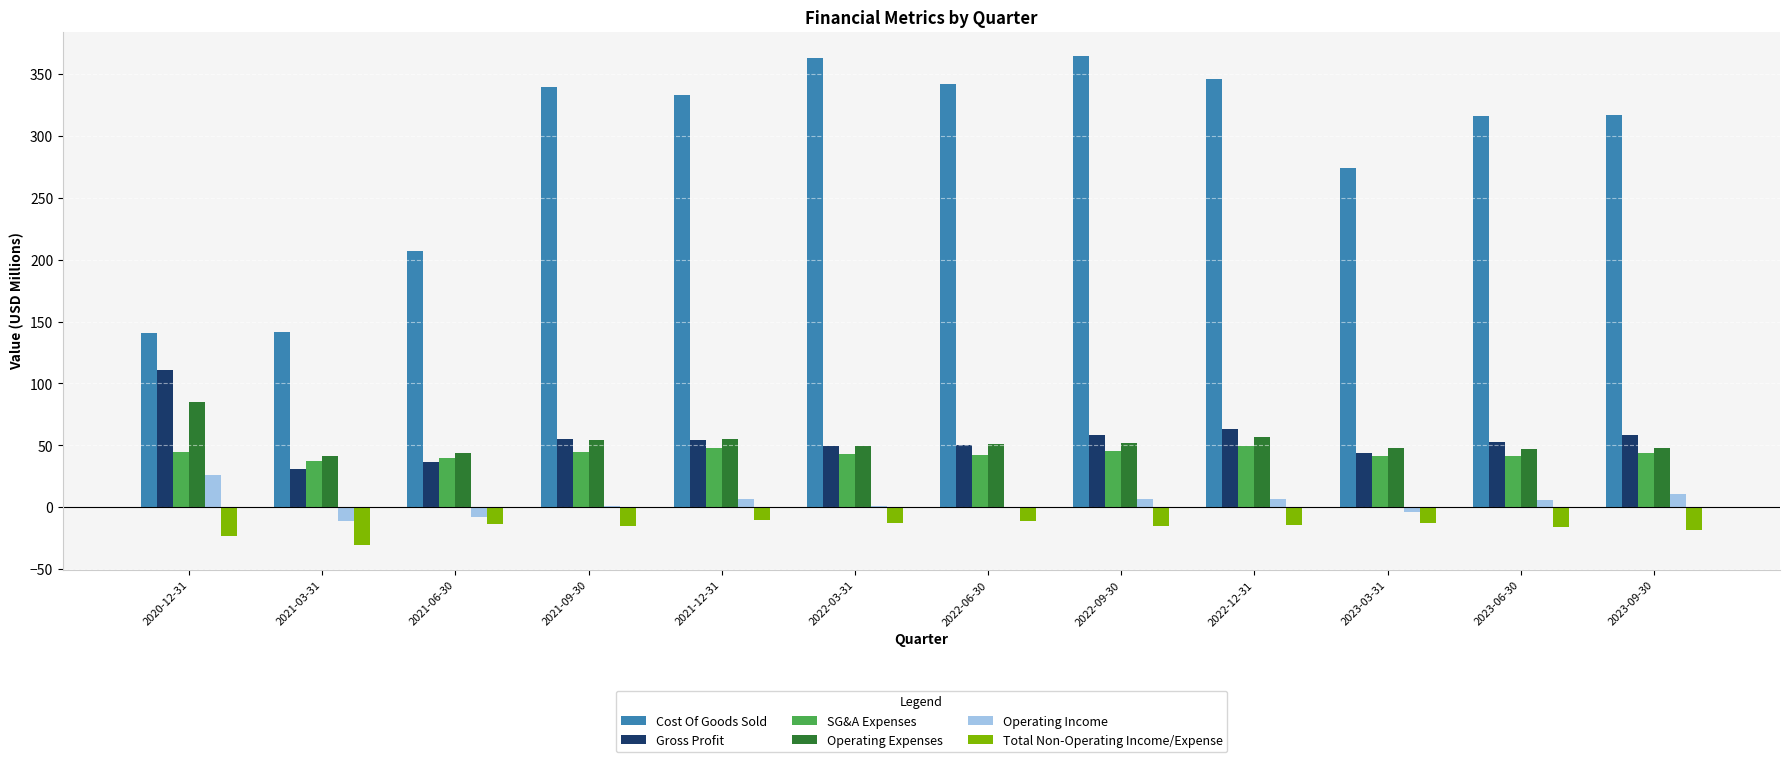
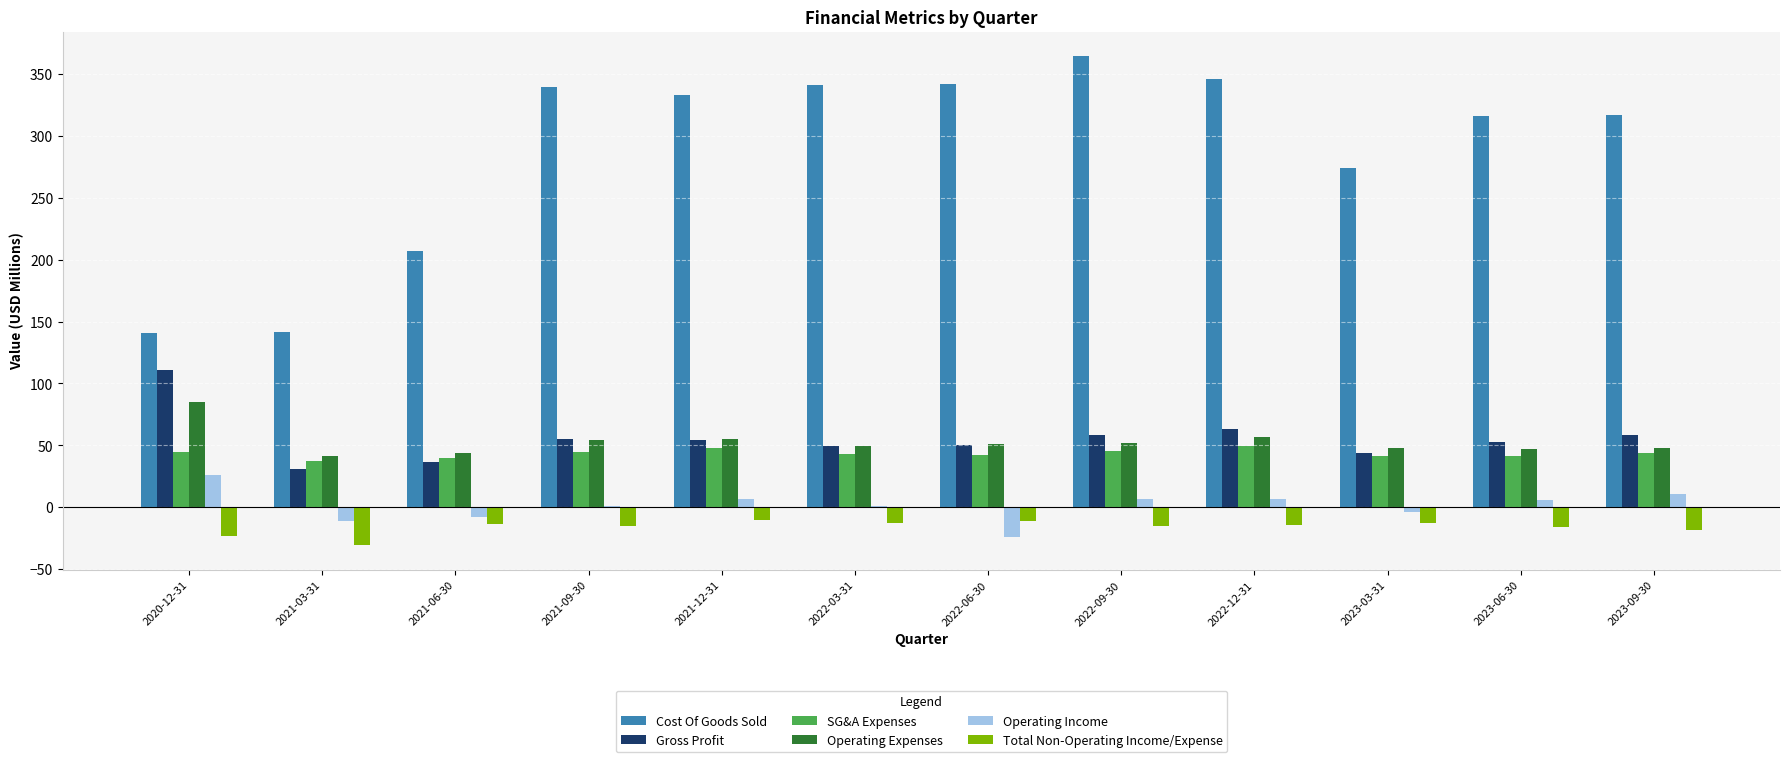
Cost Of Goods Sold, 2022-03-31: 363 -> 341
Operating Income, 2022-06-30: 0 -> -24
